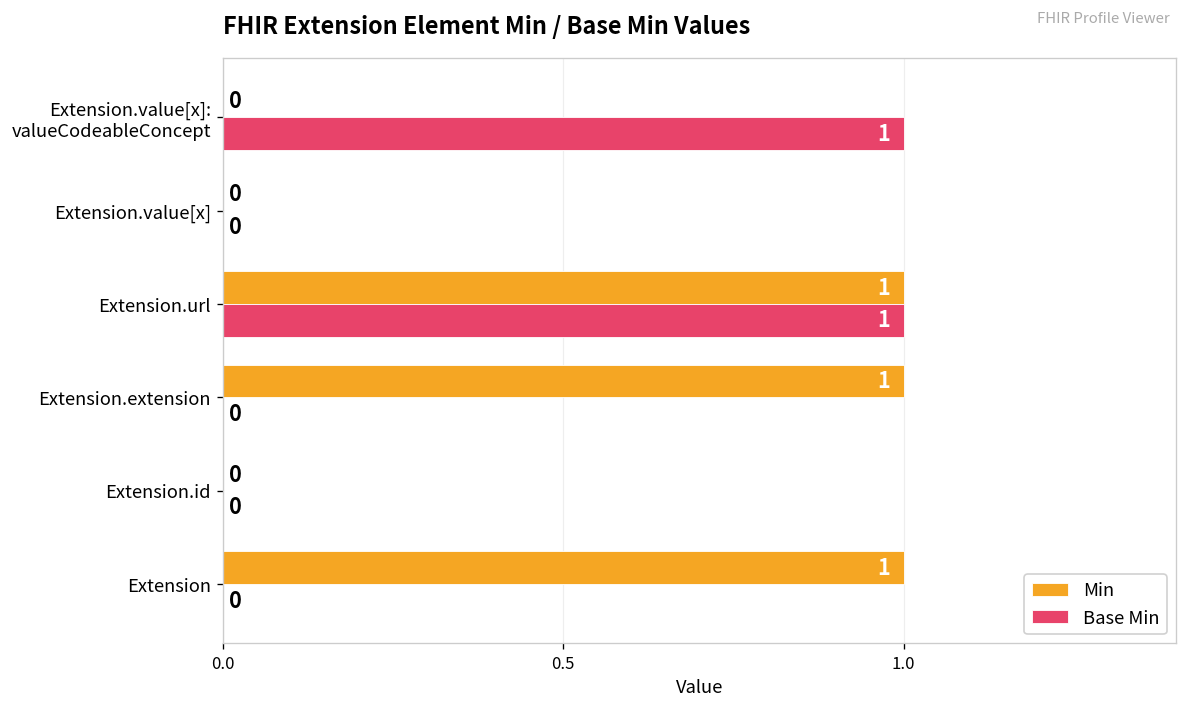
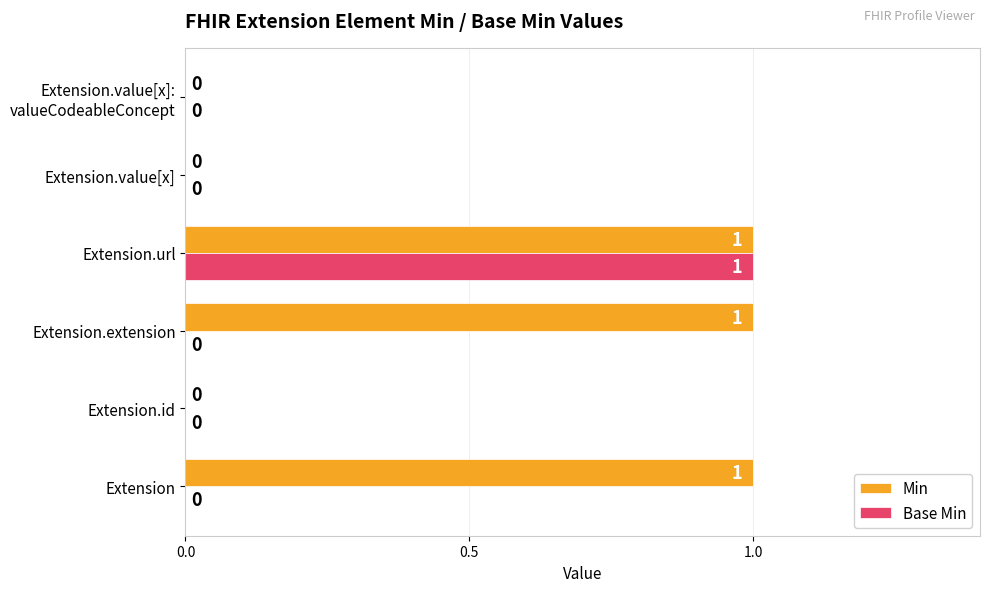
Base Min, Extension.value[x]: valueCodeableConcept: 1 -> 0
